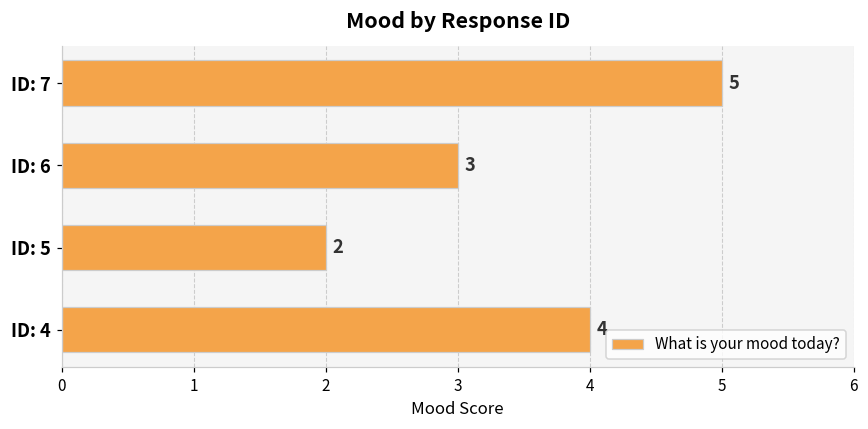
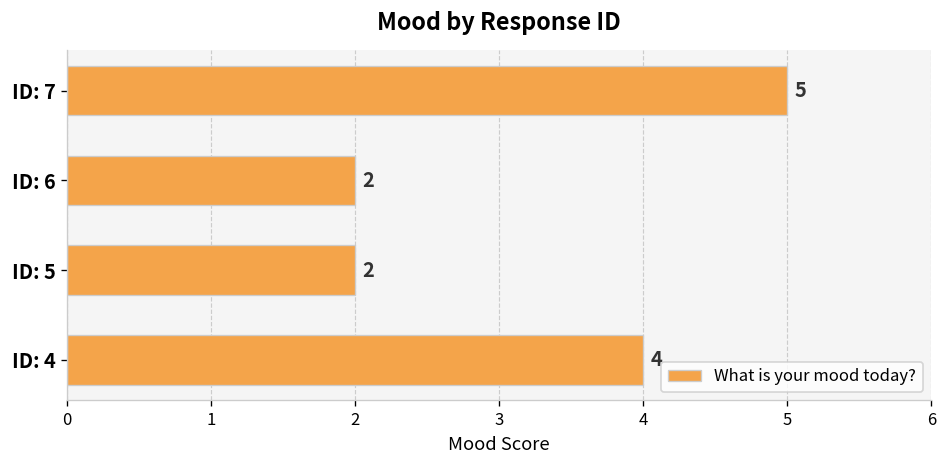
ID: 6: 3 -> 2
